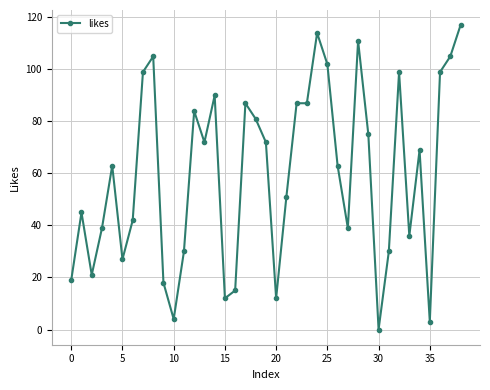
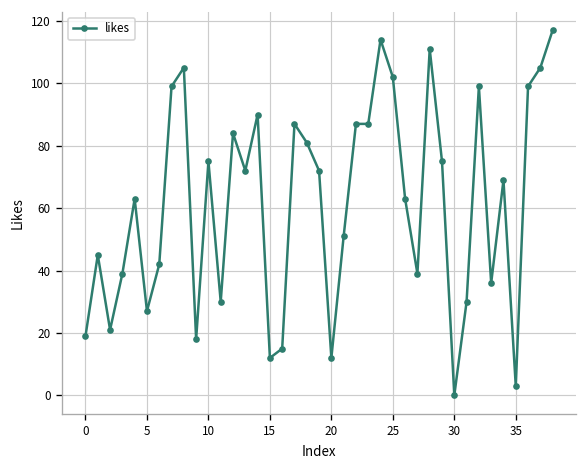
10: 4 -> 75
